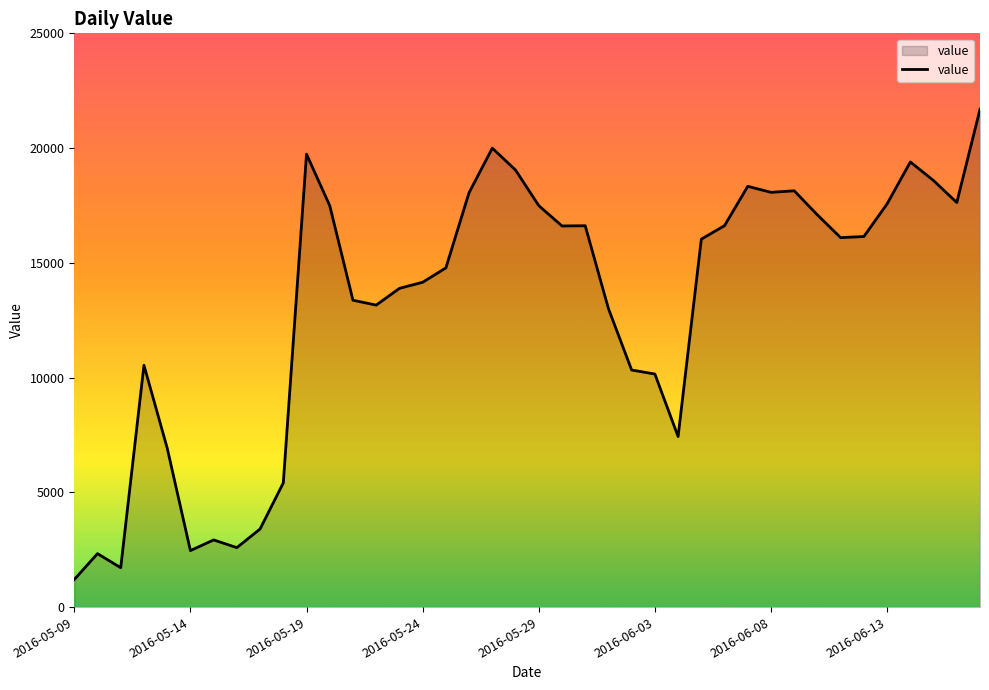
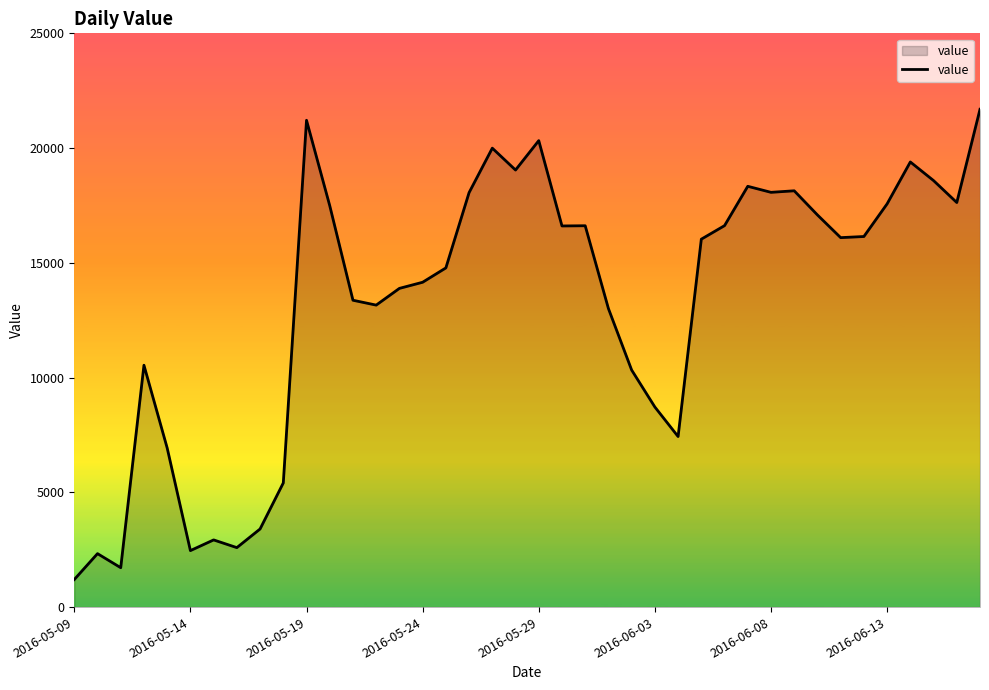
2016-05-19: 19700 -> 21200
2016-05-29: 17500 -> 20300
2016-06-03: 10200 -> 8700
